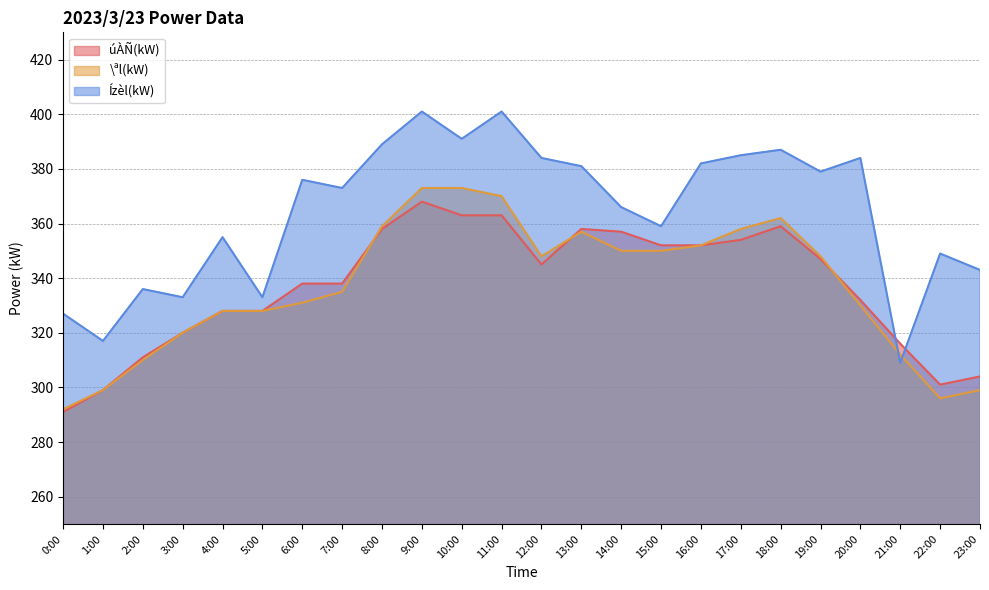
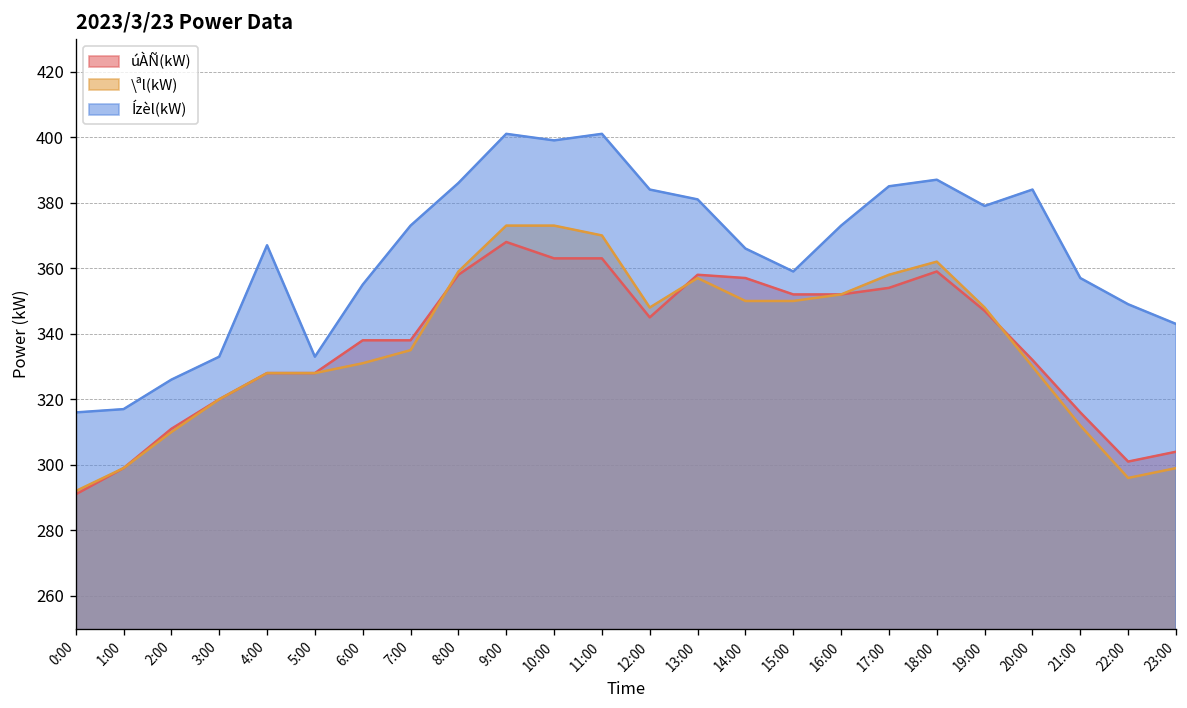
Ízèl(kW), 0:00: 327 -> 316
Ízèl(kW), 2:00: 336 -> 326
Ízèl(kW), 4:00: 355 -> 367
Ízèl(kW), 6:00: 376 -> 355
Ízèl(kW), 8:00: 389 -> 386
Ízèl(kW), 10:00: 391 -> 399
Ízèl(kW), 16:00: 382 -> 373
Ízèl(kW), 21:00: 309 -> 357
